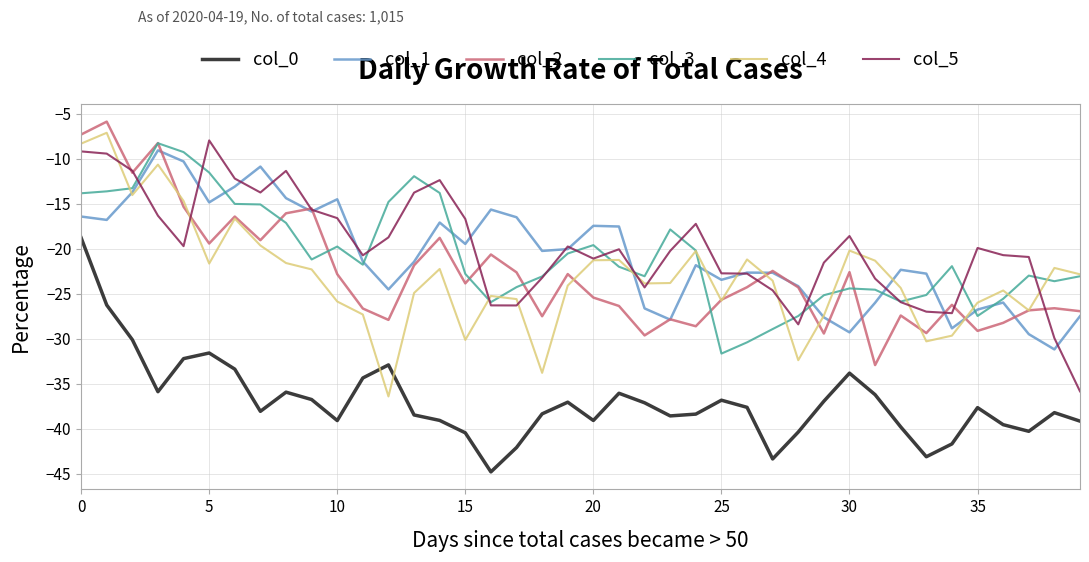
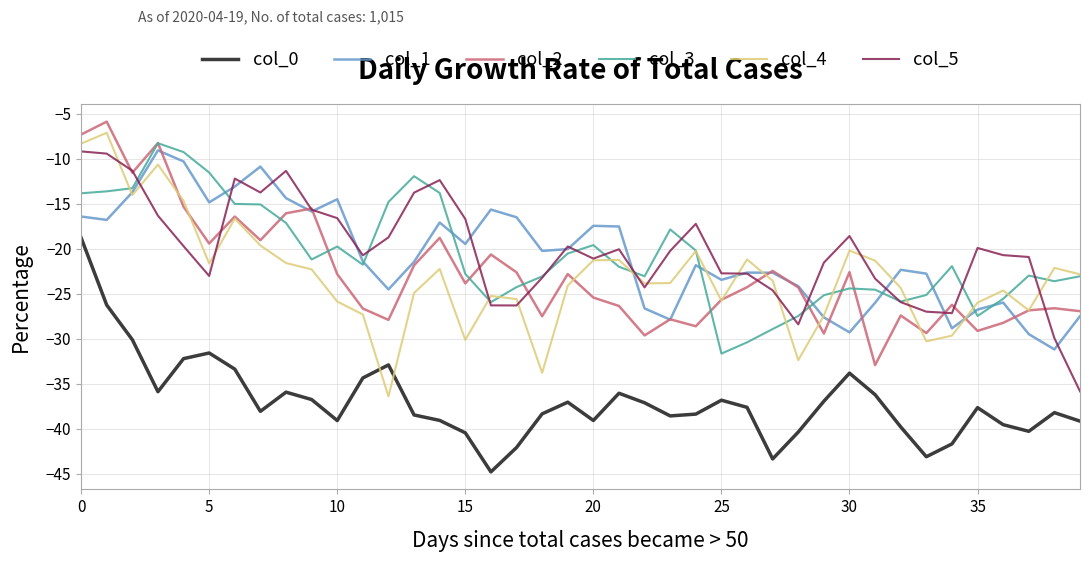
col_5, 5: -8 -> -23
